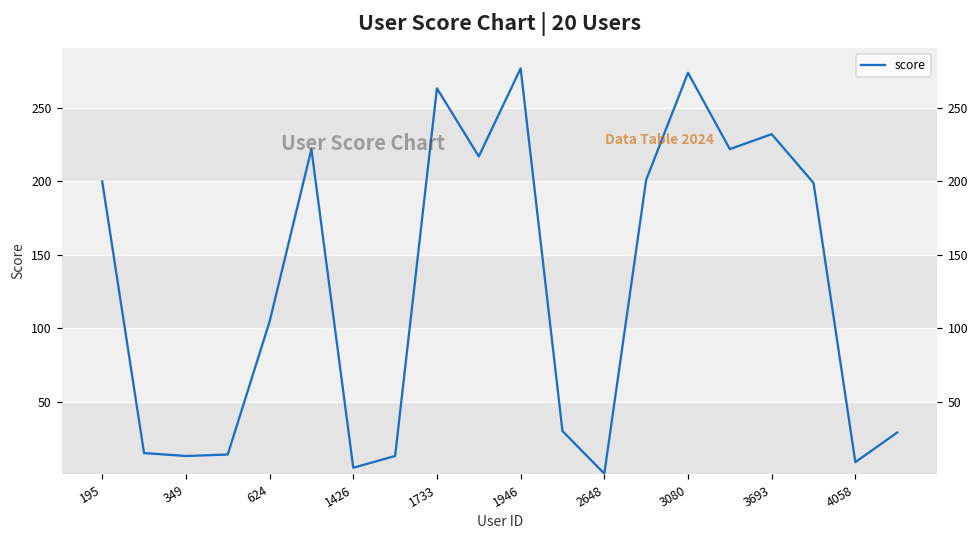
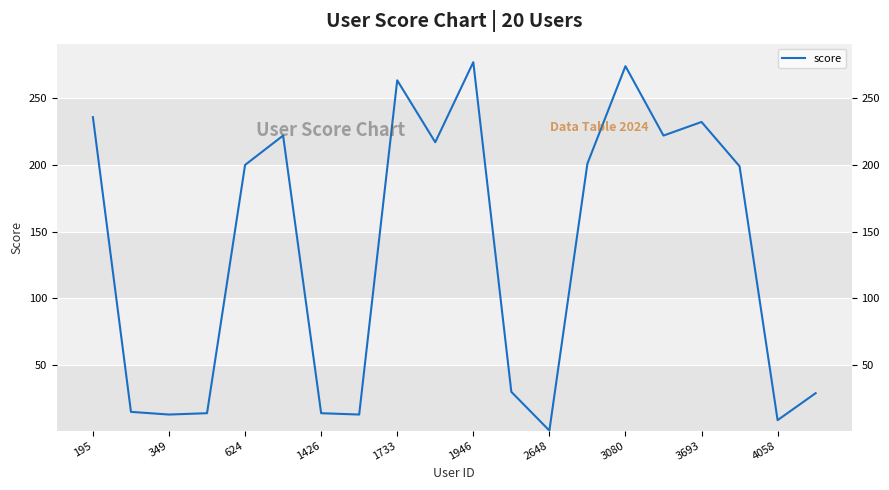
195: 200 -> 236
624: 105 -> 200
1426: 5 -> 14
